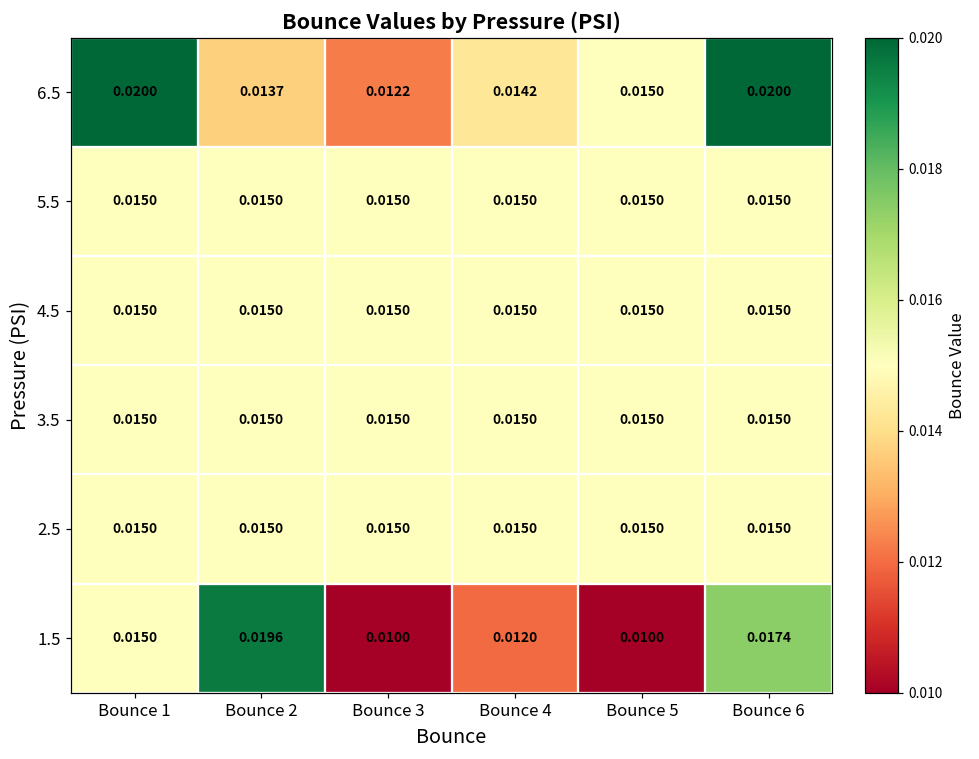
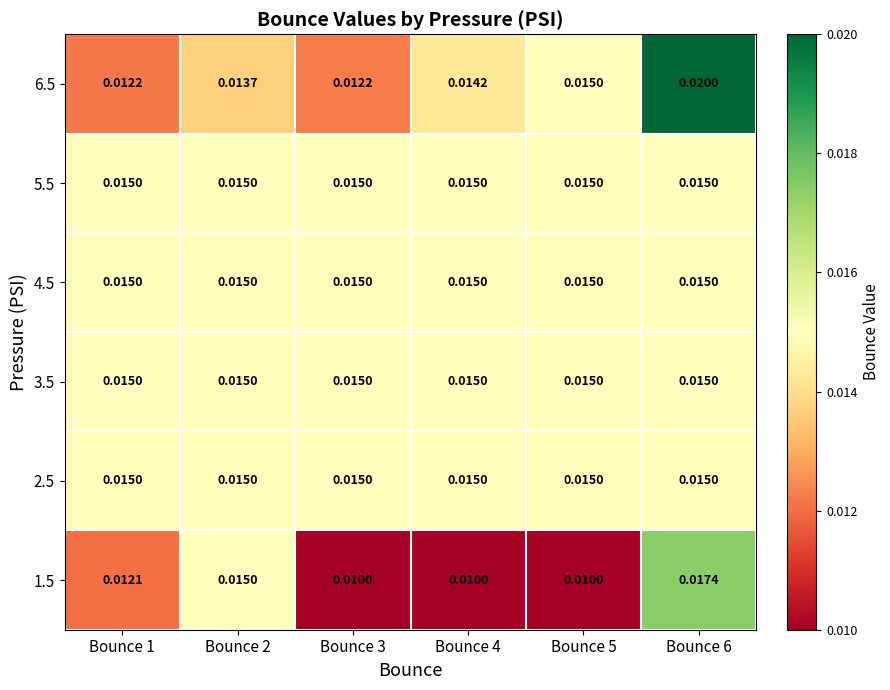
6.5, Bounce 1: 0.0200 -> 0.0122
1.5, Bounce 1: 0.0150 -> 0.0121
1.5, Bounce 2: 0.0196 -> 0.0150
1.5, Bounce 4: 0.0120 -> 0.0100
